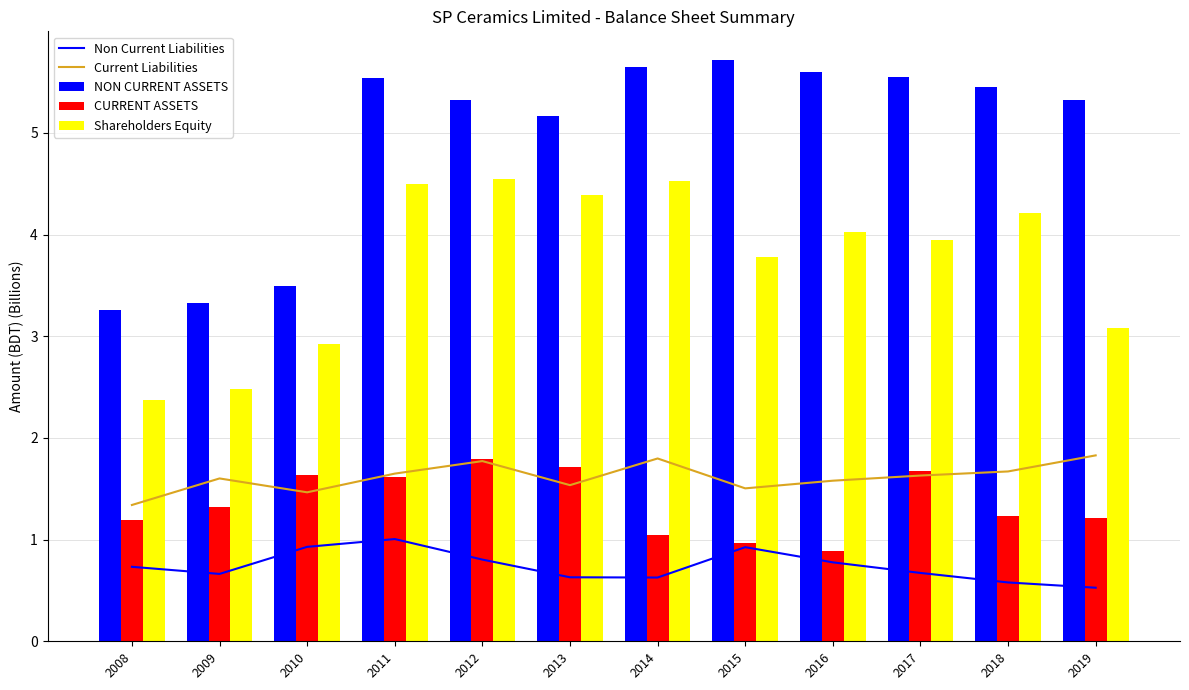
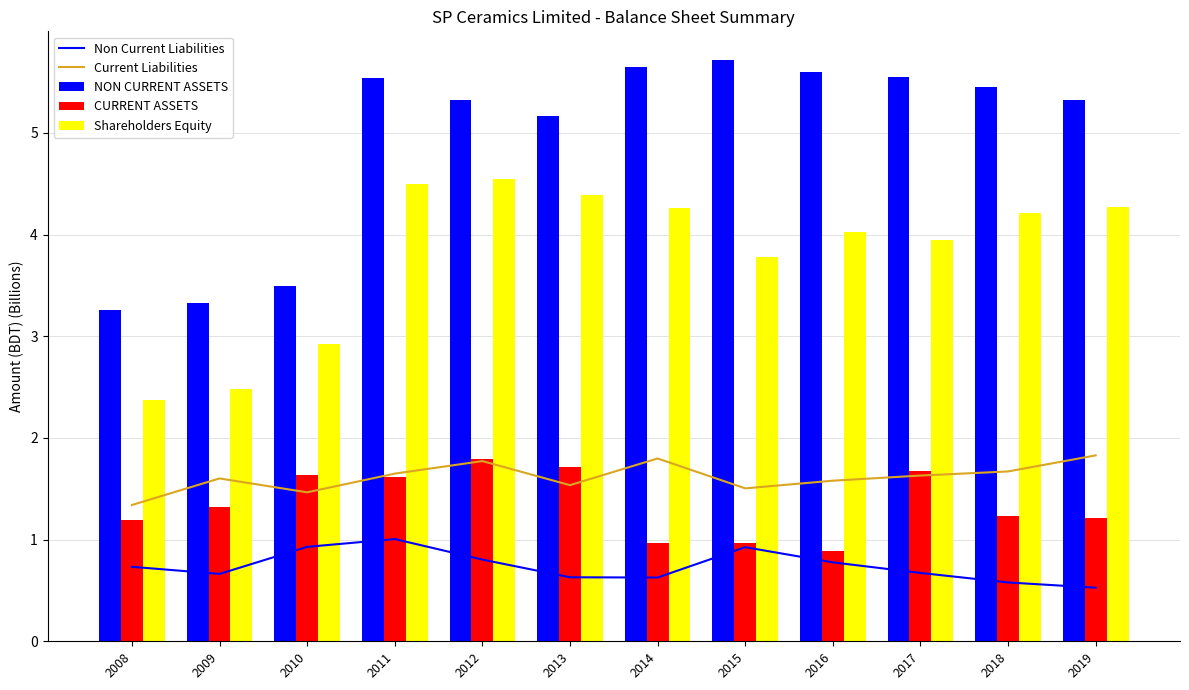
CURRENT ASSETS, 2014: 1.04 -> 0.96
Shareholders Equity, 2014: 4.53 -> 4.26
Shareholders Equity, 2019: 3.09 -> 4.27
